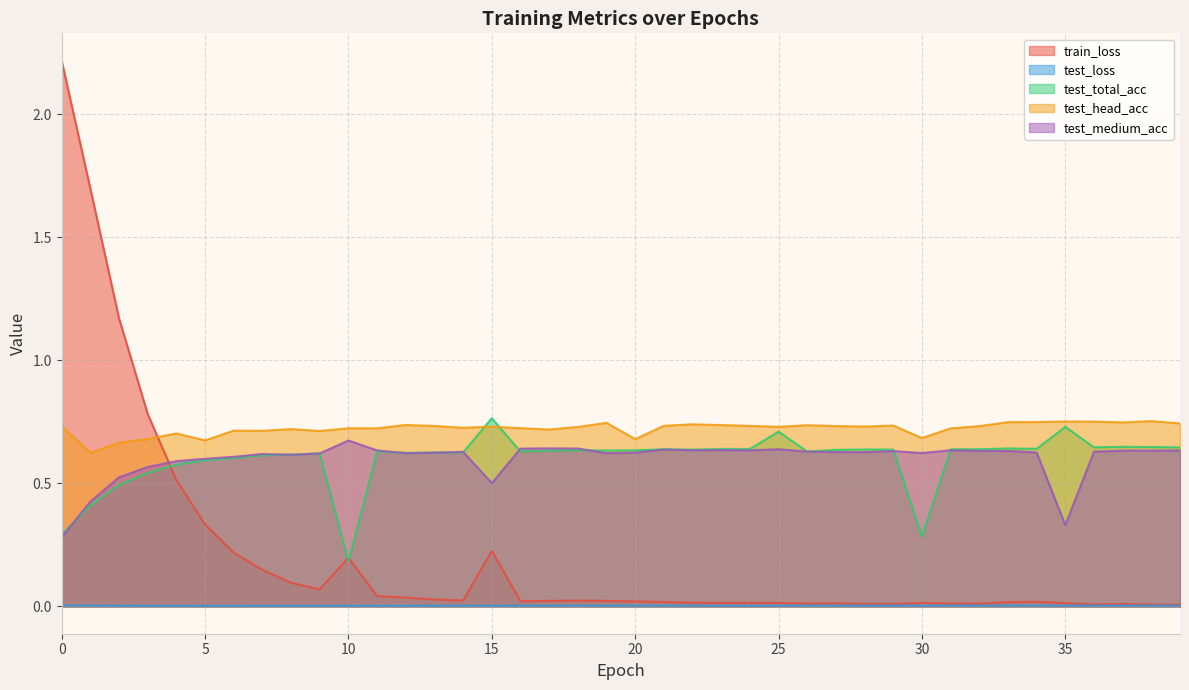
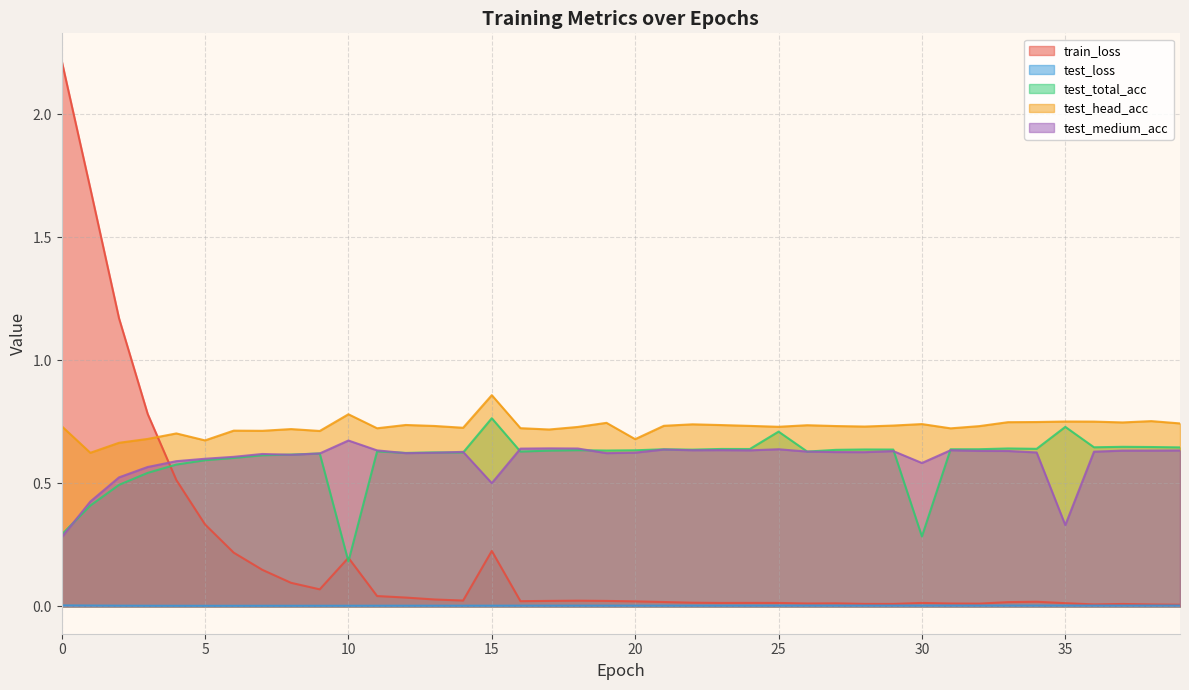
test_head_acc, 10: 0.72 -> 0.78
test_head_acc, 15: 0.73 -> 0.86
test_head_acc, 30: 0.68 -> 0.74
test_medium_acc, 30: 0.62 -> 0.58
